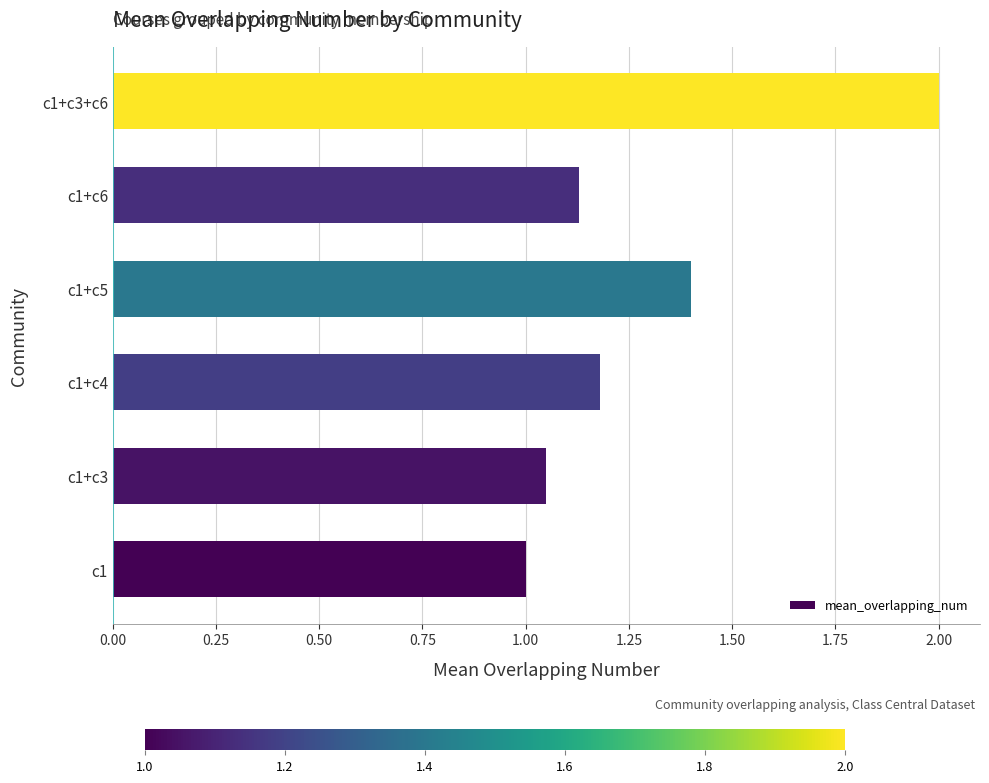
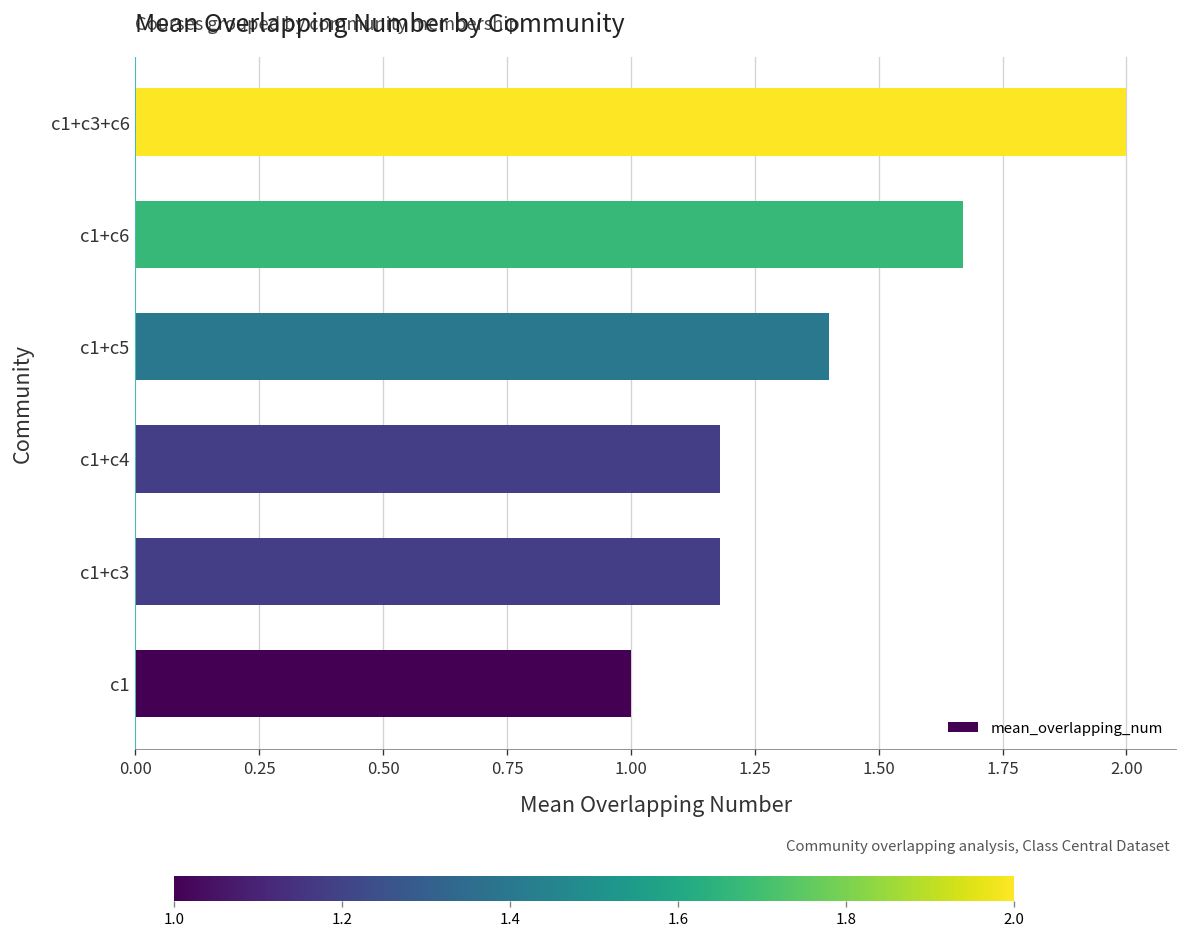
c1+c6: 1.13 -> 1.67
c1+c3: 1.05 -> 1.18
